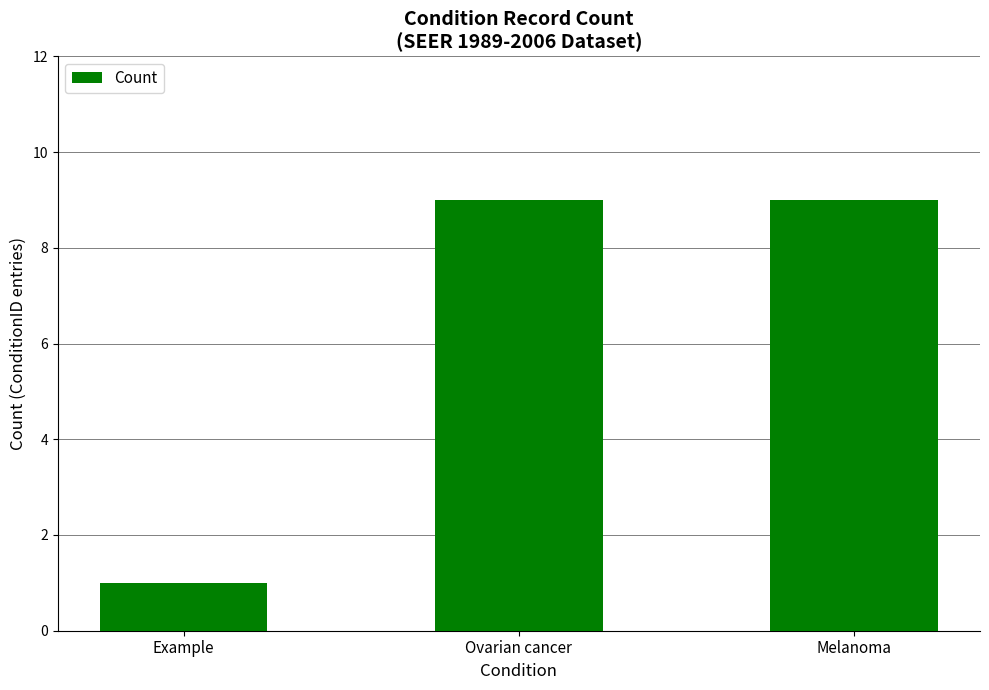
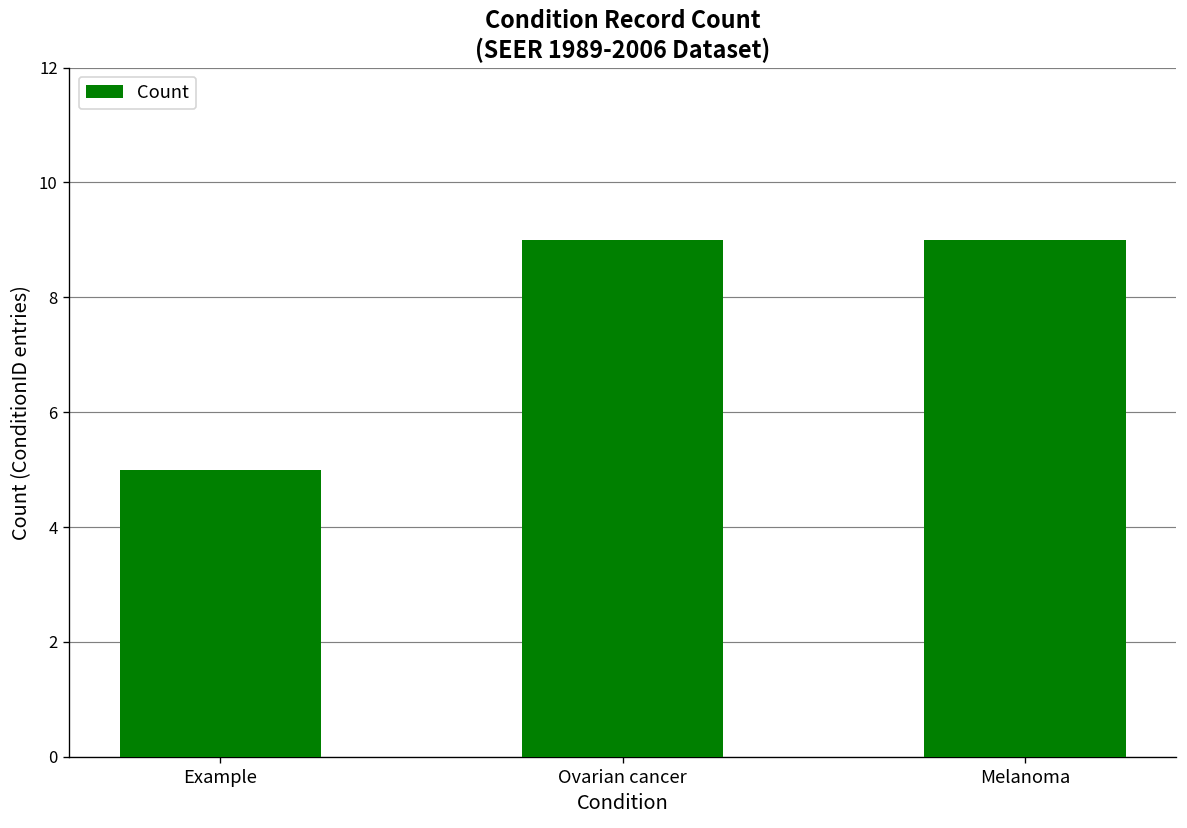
Example: 1 -> 5
